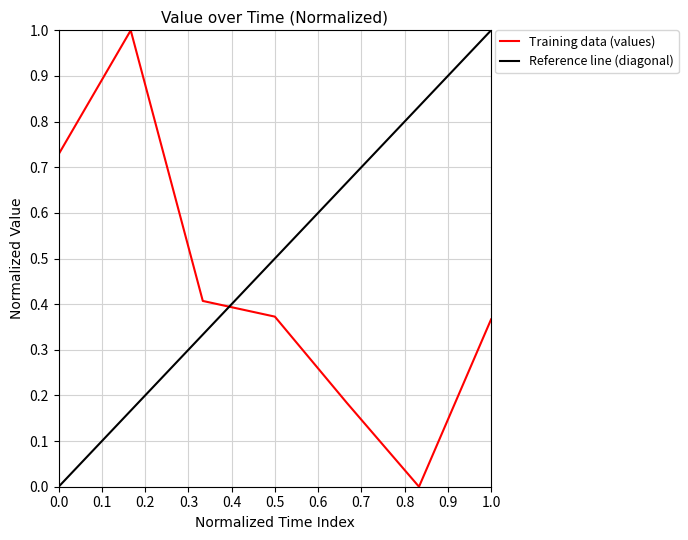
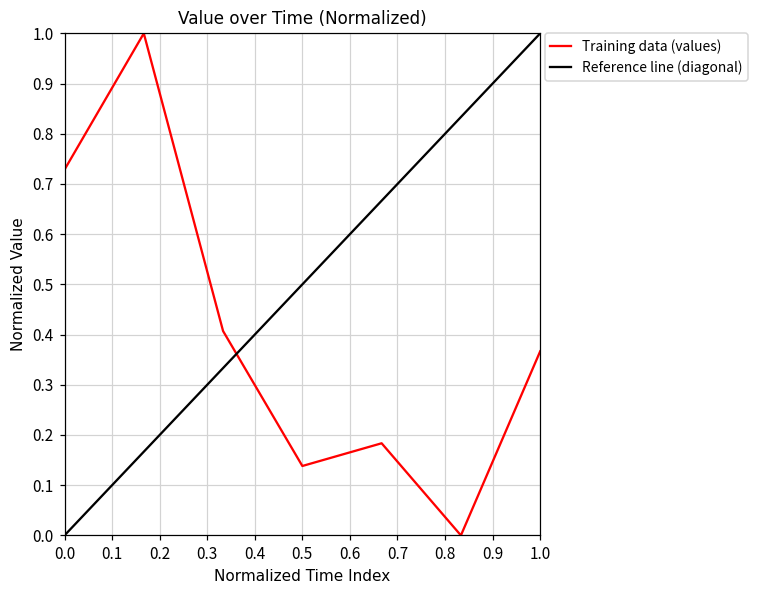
Training data (values), 0.5: 0.37 -> 0.14
